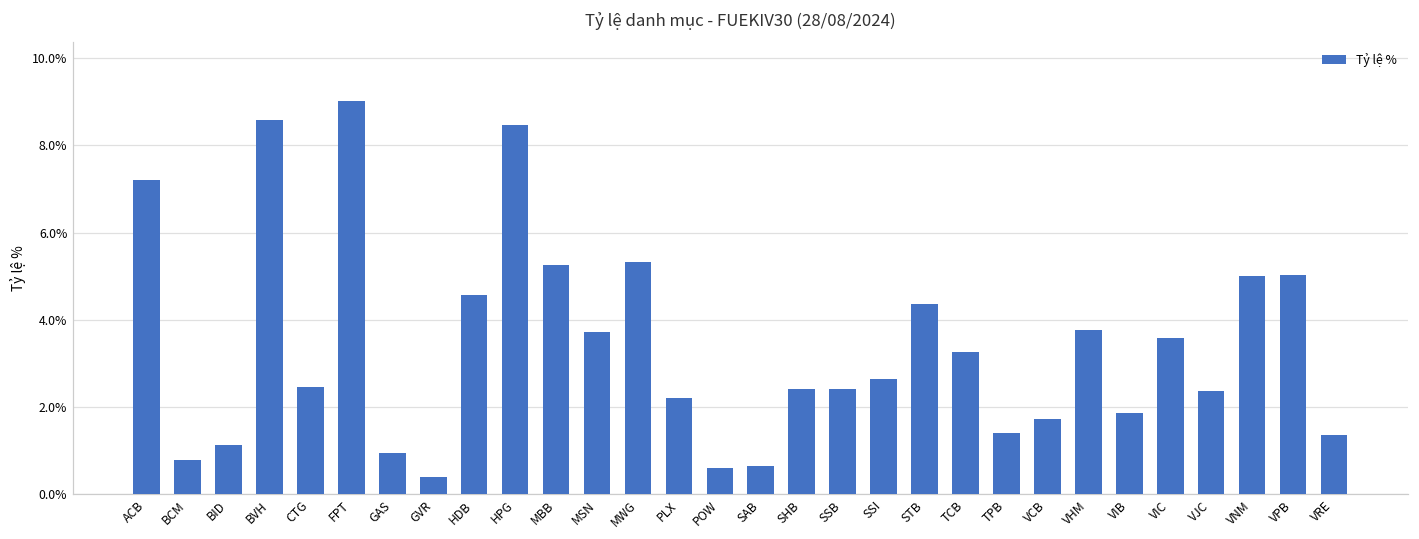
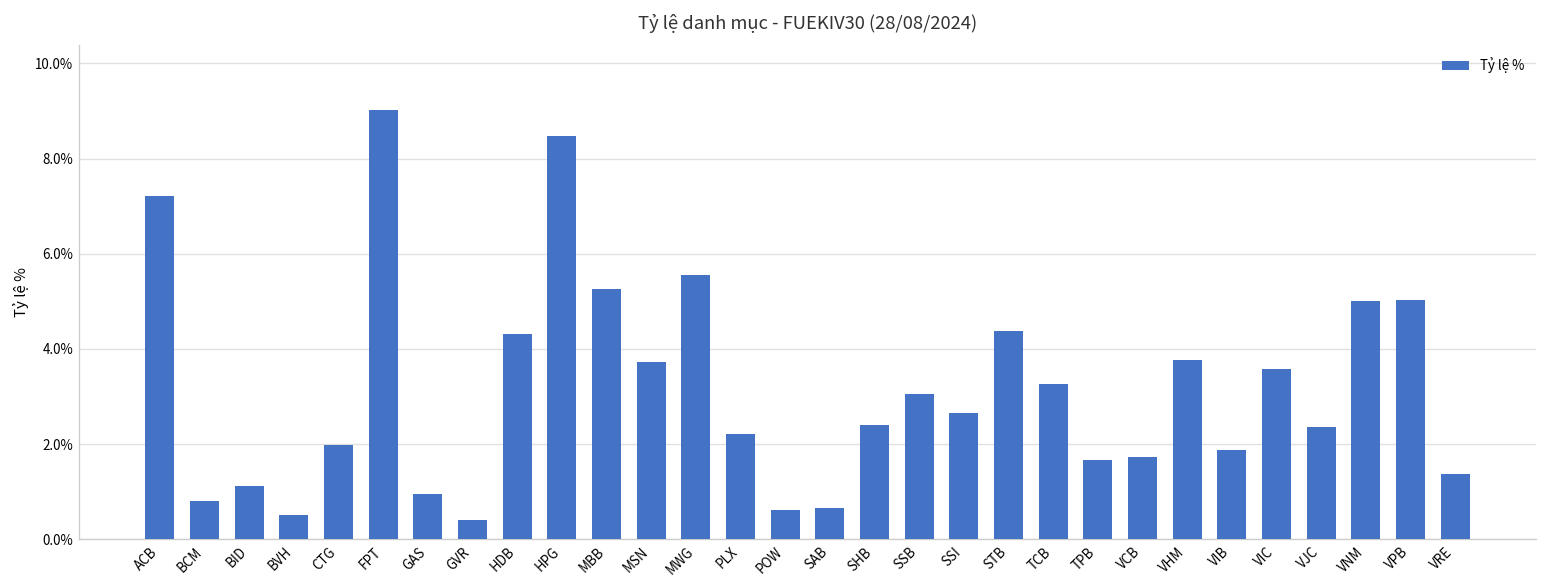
BVH: 8.6% -> 0.5%
CTG: 2.5% -> 2.0%
HDB: 4.6% -> 4.3%
MWG: 5.3% -> 5.5%
SSB: 2.4% -> 3.1%
TPB: 1.4% -> 1.7%
